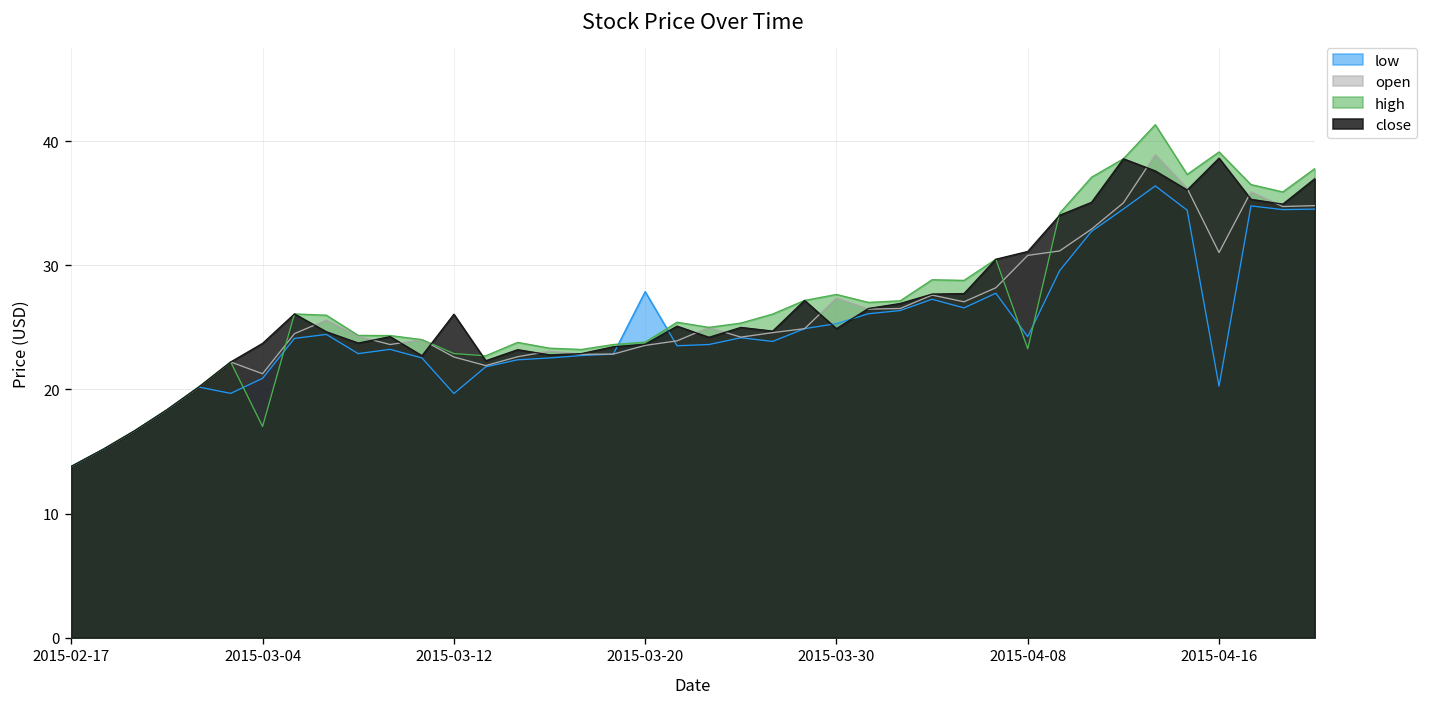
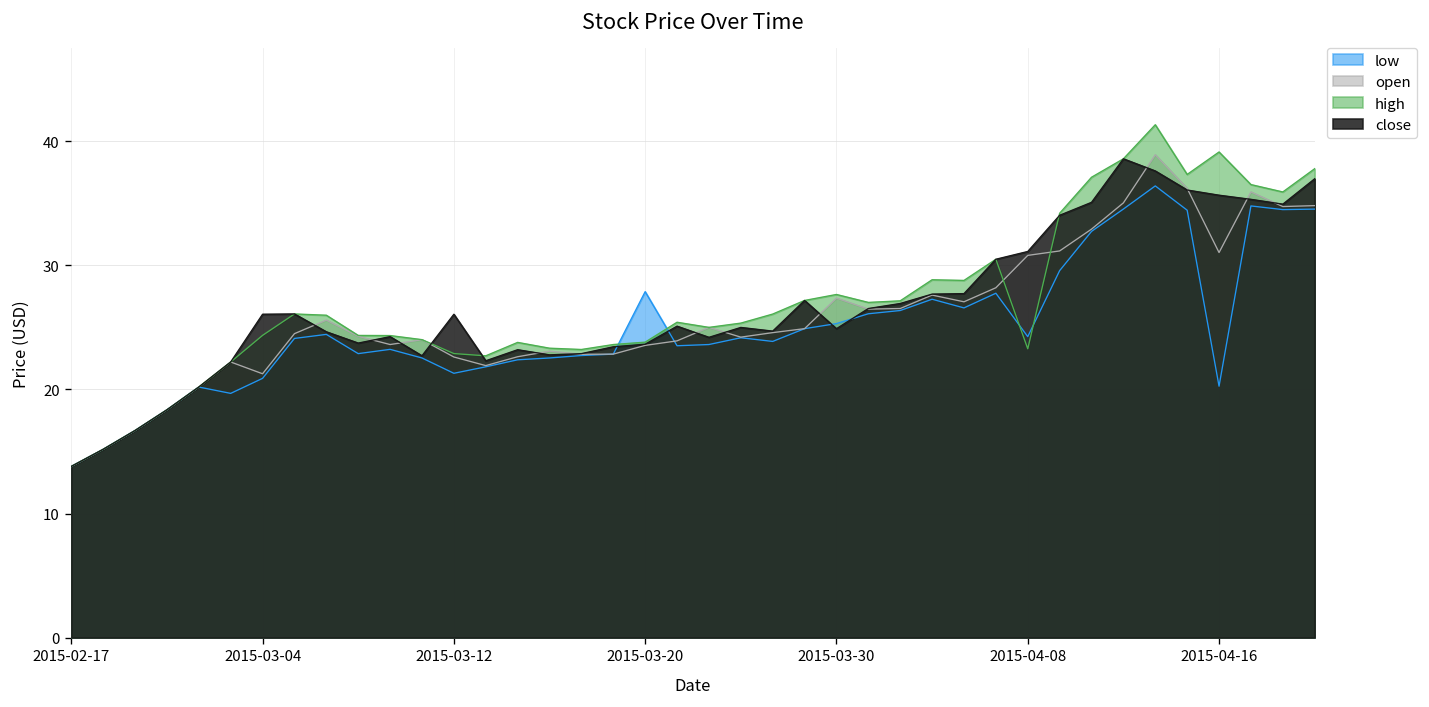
high, 2015-03-04: 17.0 -> 24.4
close, 2015-03-04: 23.7 -> 26.1
low, 2015-03-12: 19.7 -> 21.3
close, 2015-04-16: 38.6 -> 35.7
